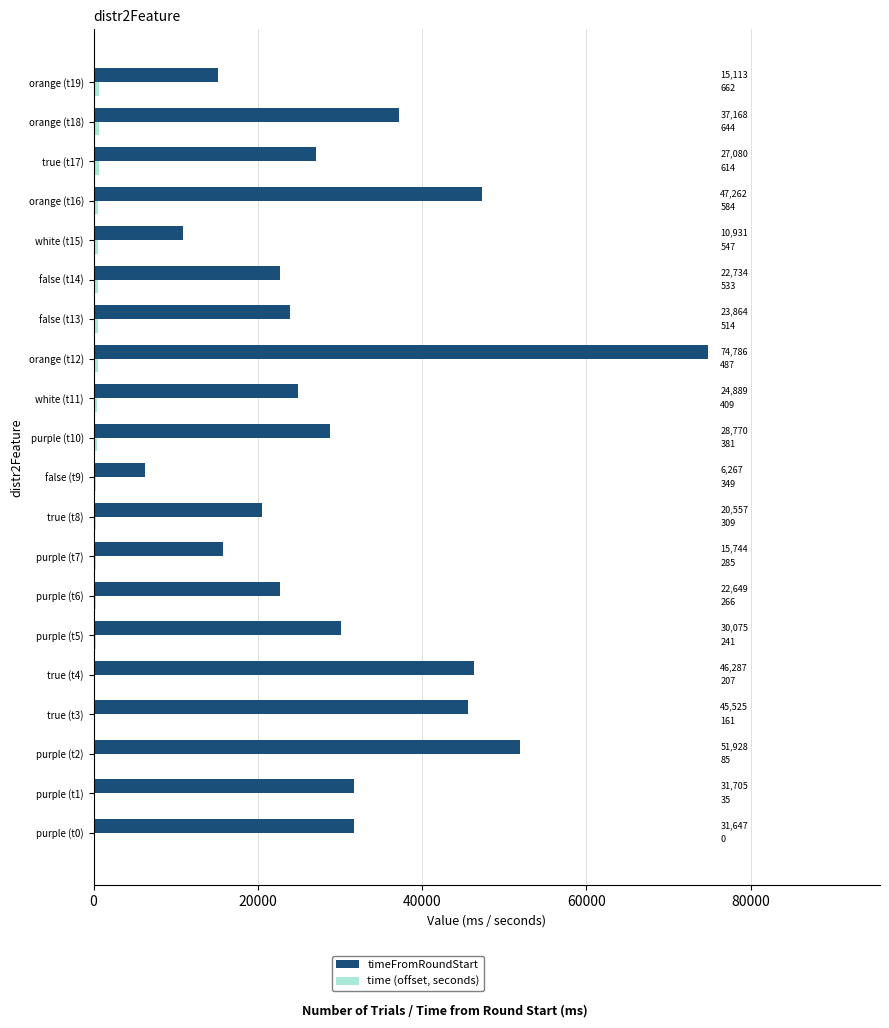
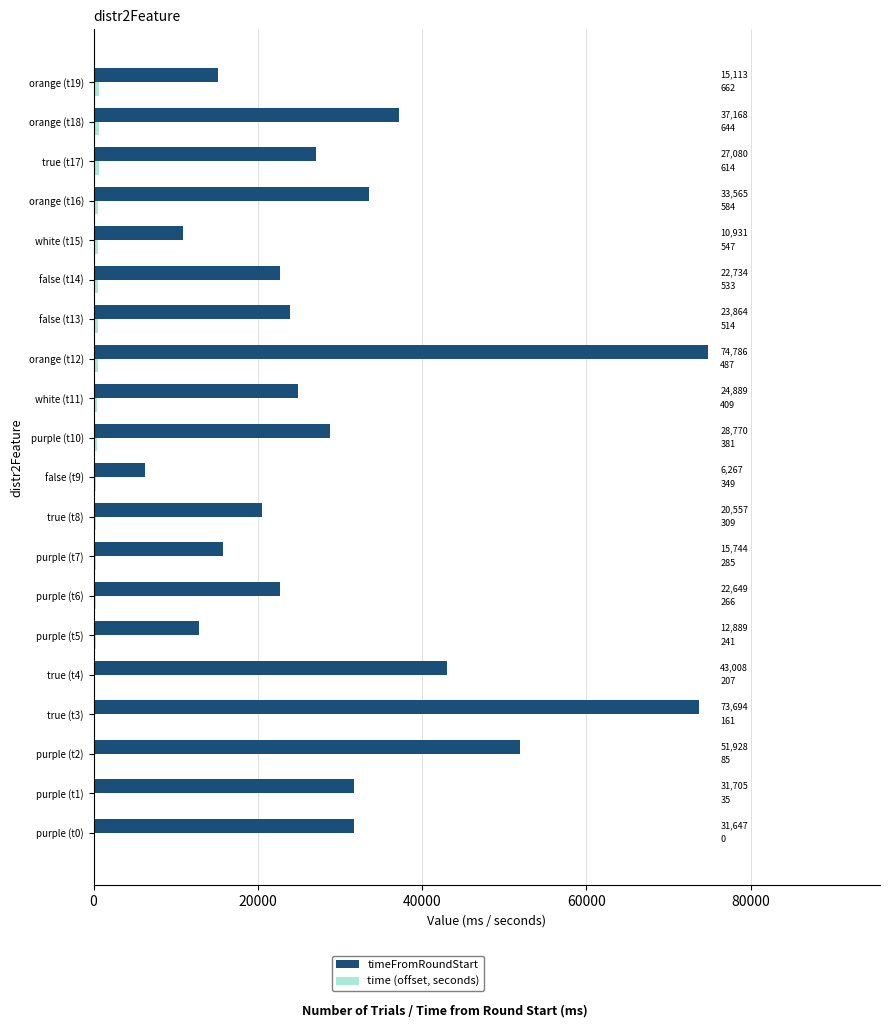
timeFromRoundStart, orange (t16): 47,262 -> 33,565
timeFromRoundStart, purple (t5): 30,075 -> 12,889
timeFromRoundStart, true (t4): 46,287 -> 43,008
timeFromRoundStart, true (t3): 45,525 -> 73,694
